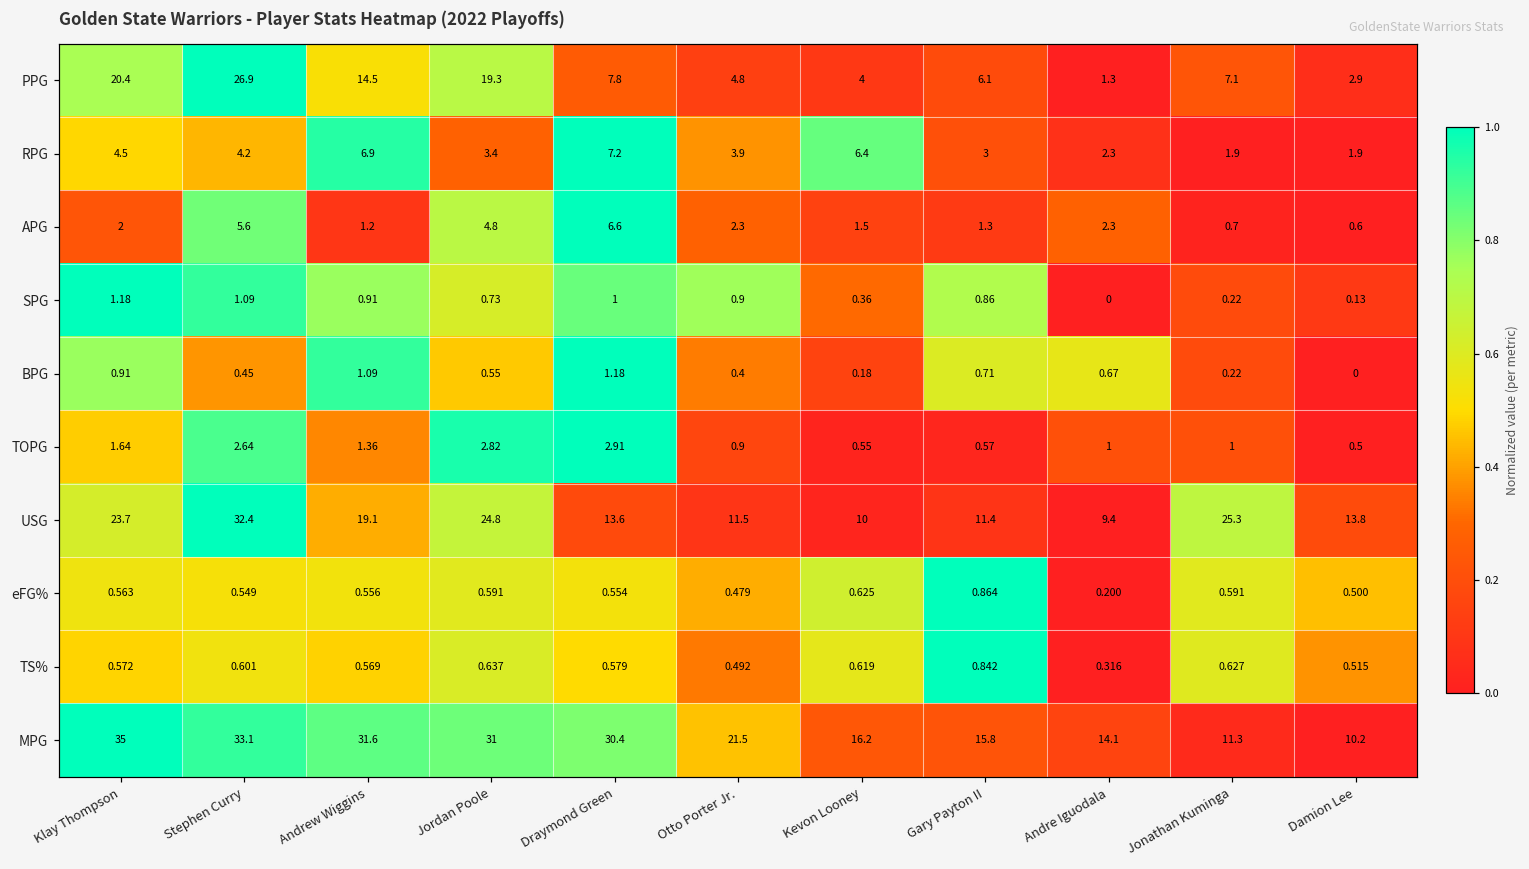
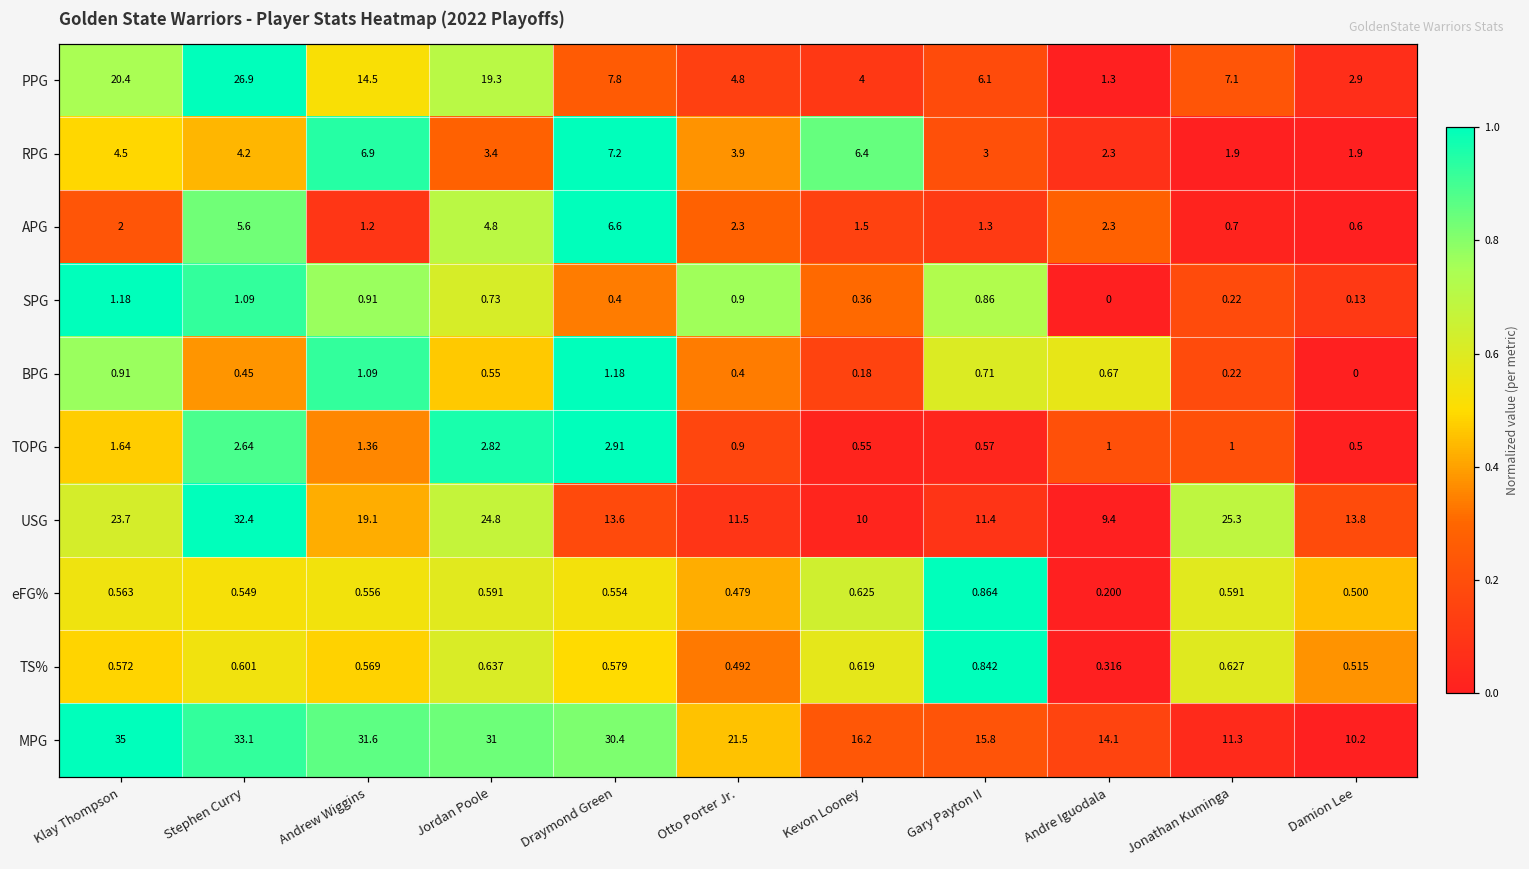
SPG, Draymond Green: 1 -> 0.4
